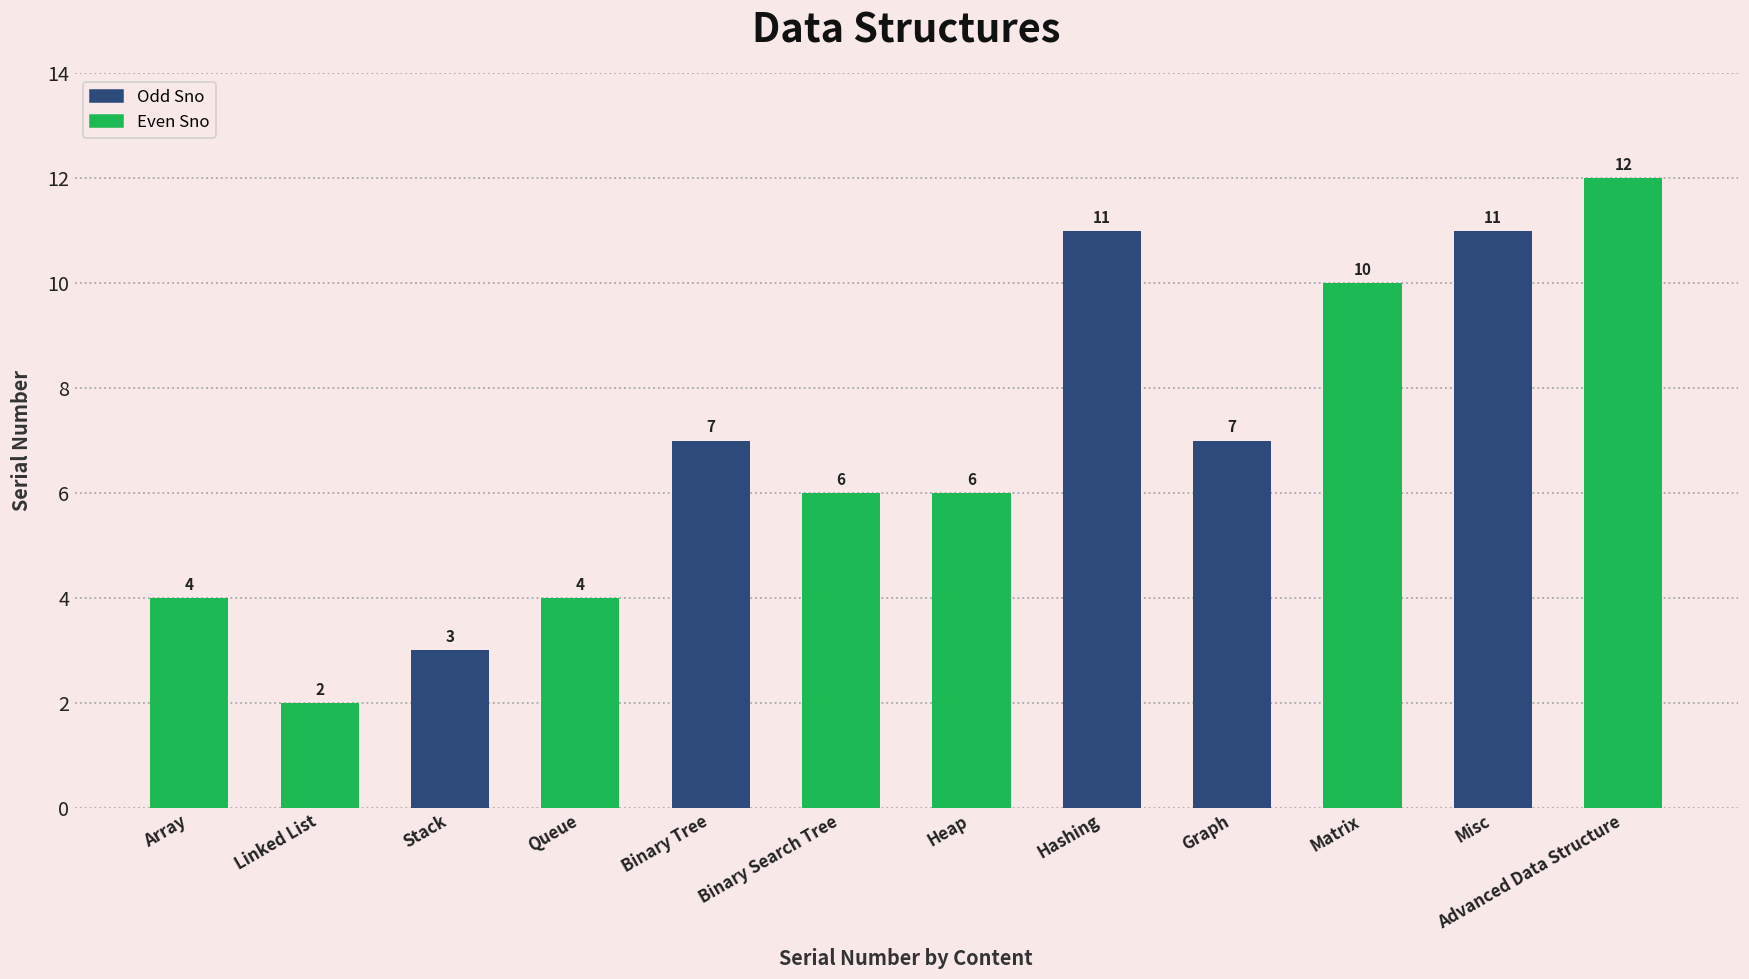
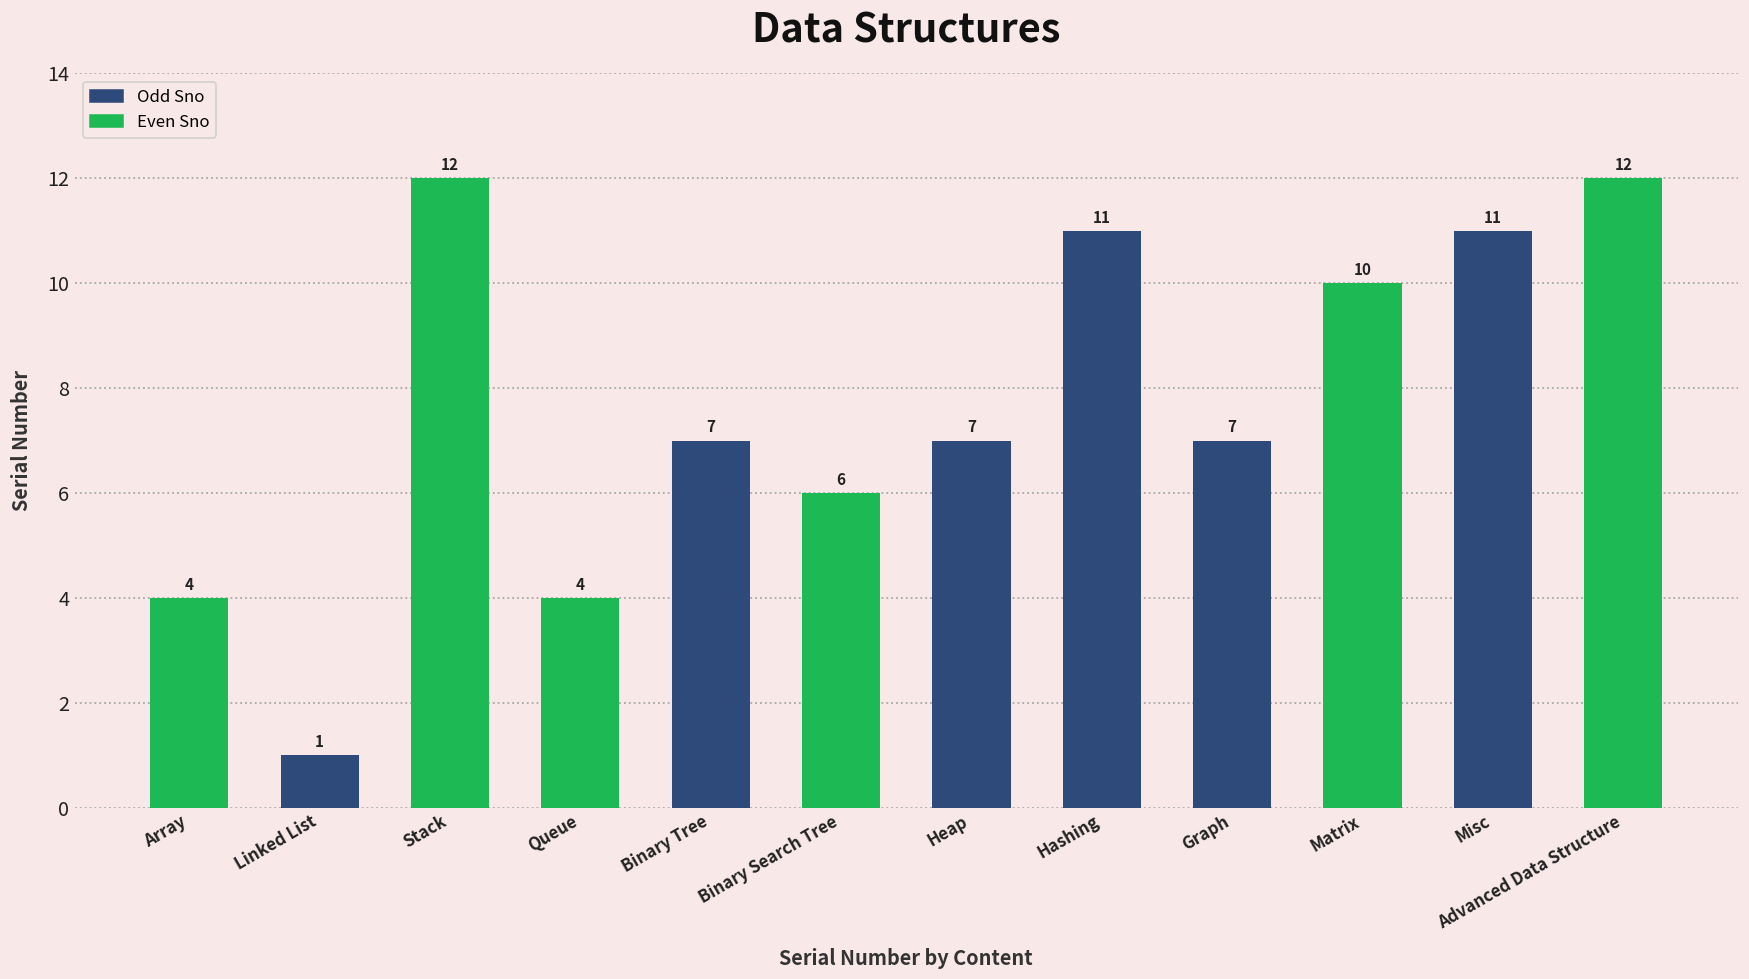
Linked List: 2 -> 1
Stack: 3 -> 12
Heap: 6 -> 7
